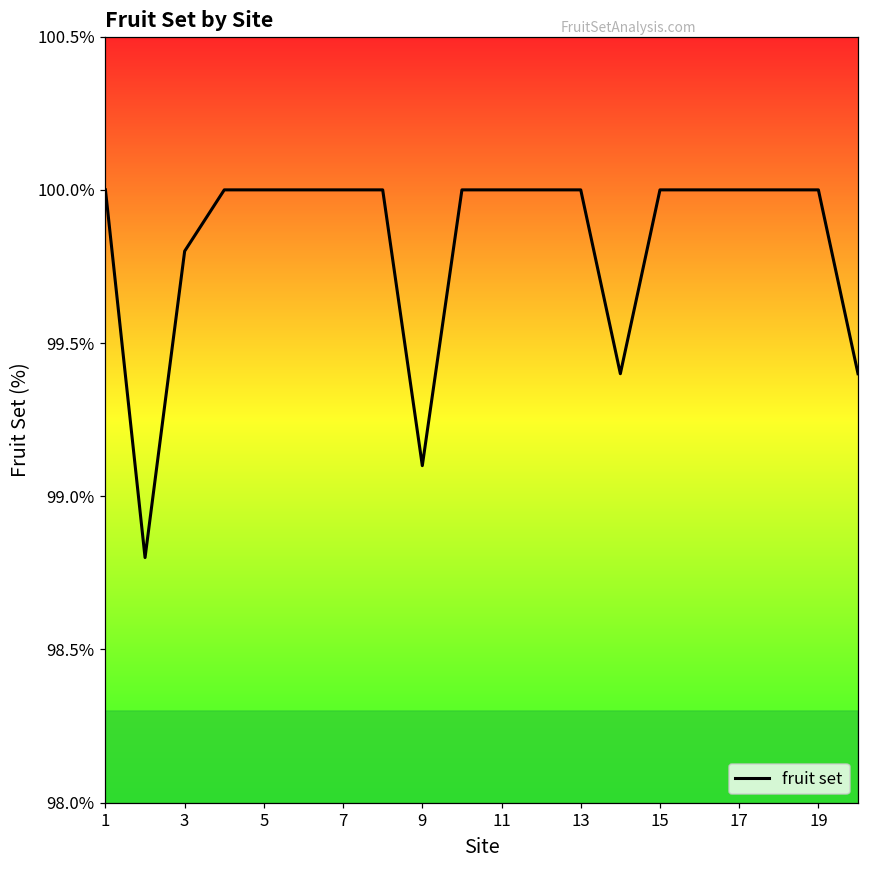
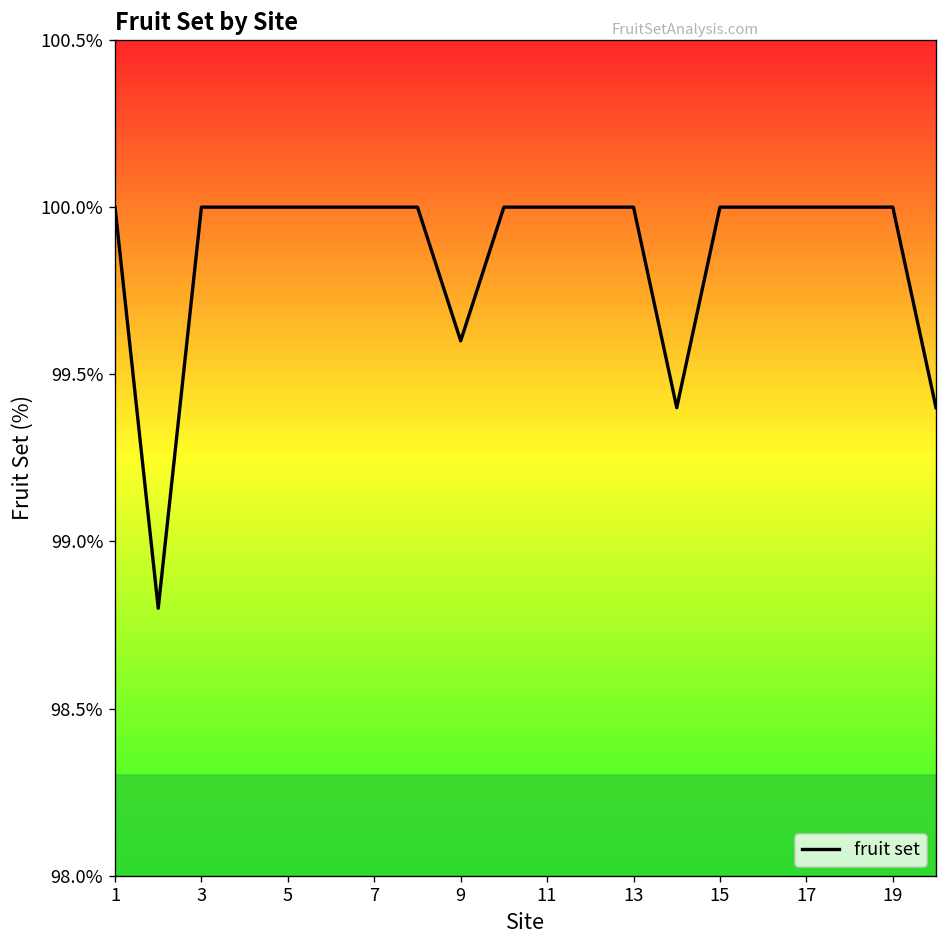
3: 99.8% -> 100.0%
9: 99.1% -> 99.6%
